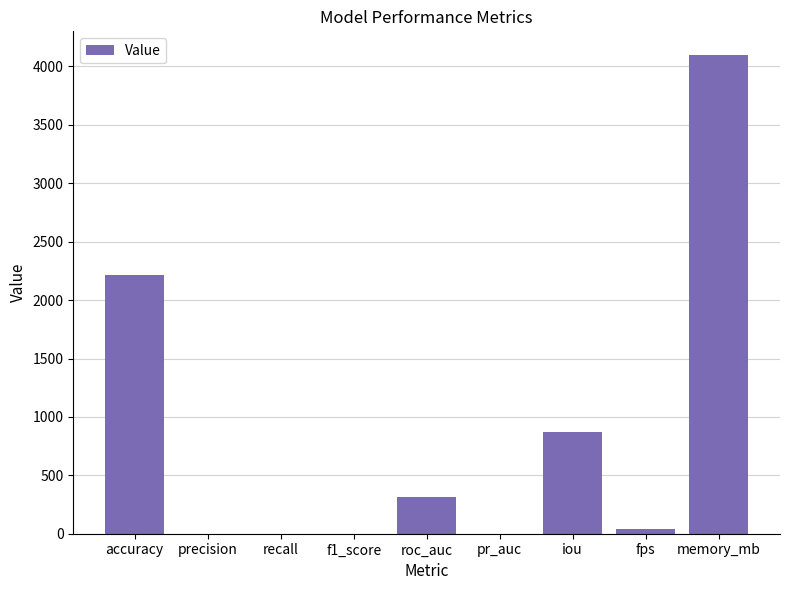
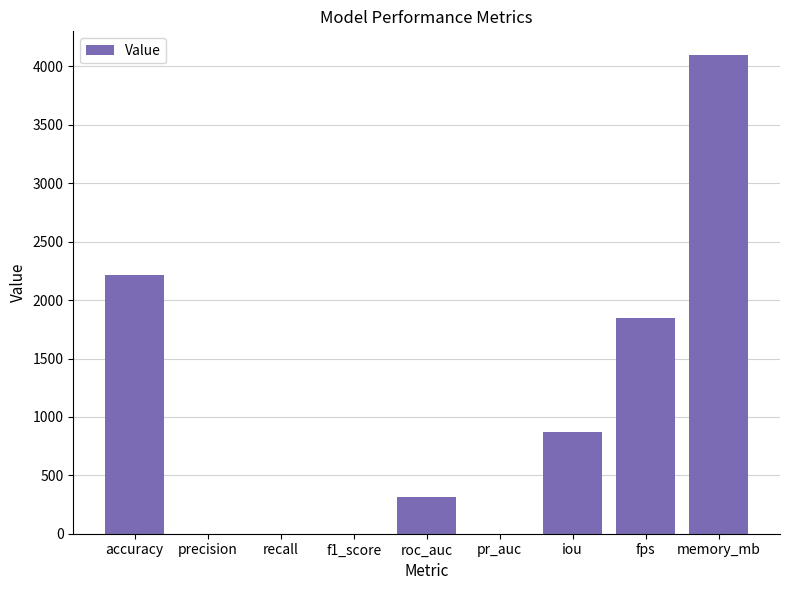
fps: 40 -> 1850
